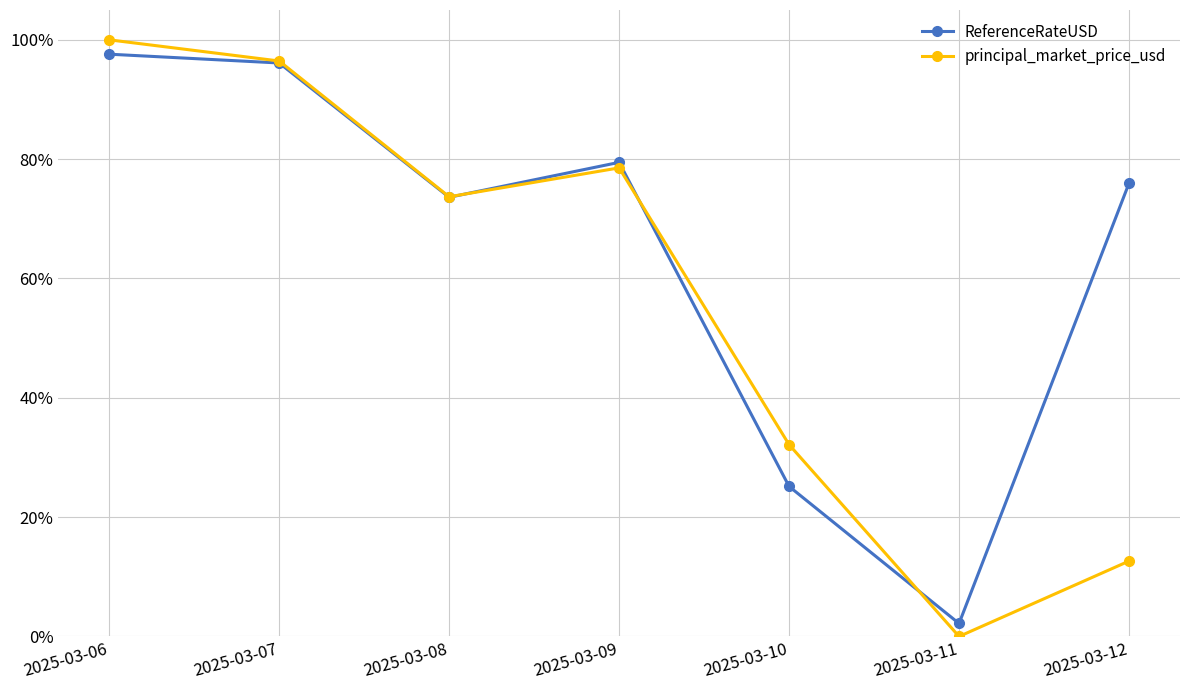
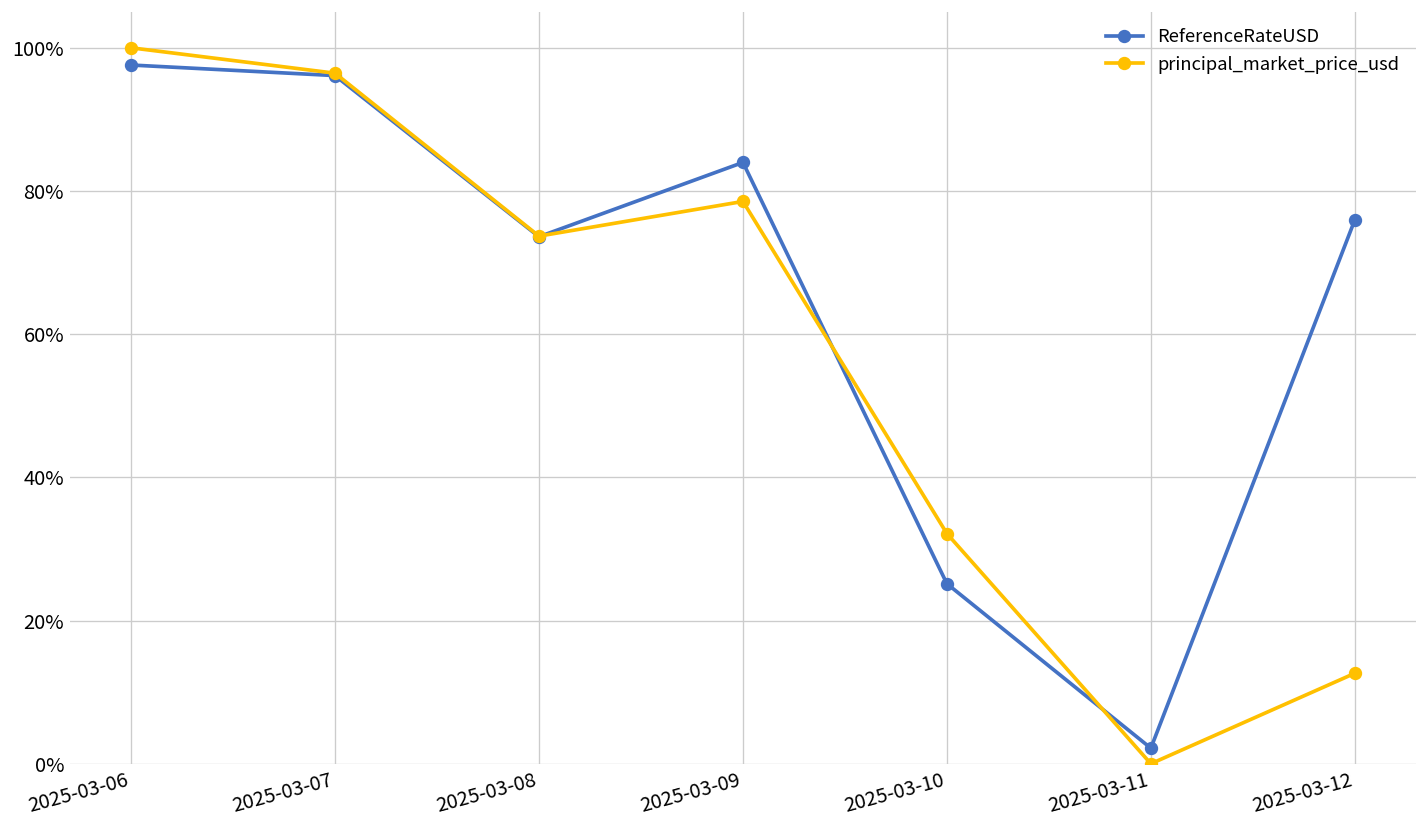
ReferenceRateUSD, 2025-03-09: 79% -> 84%
